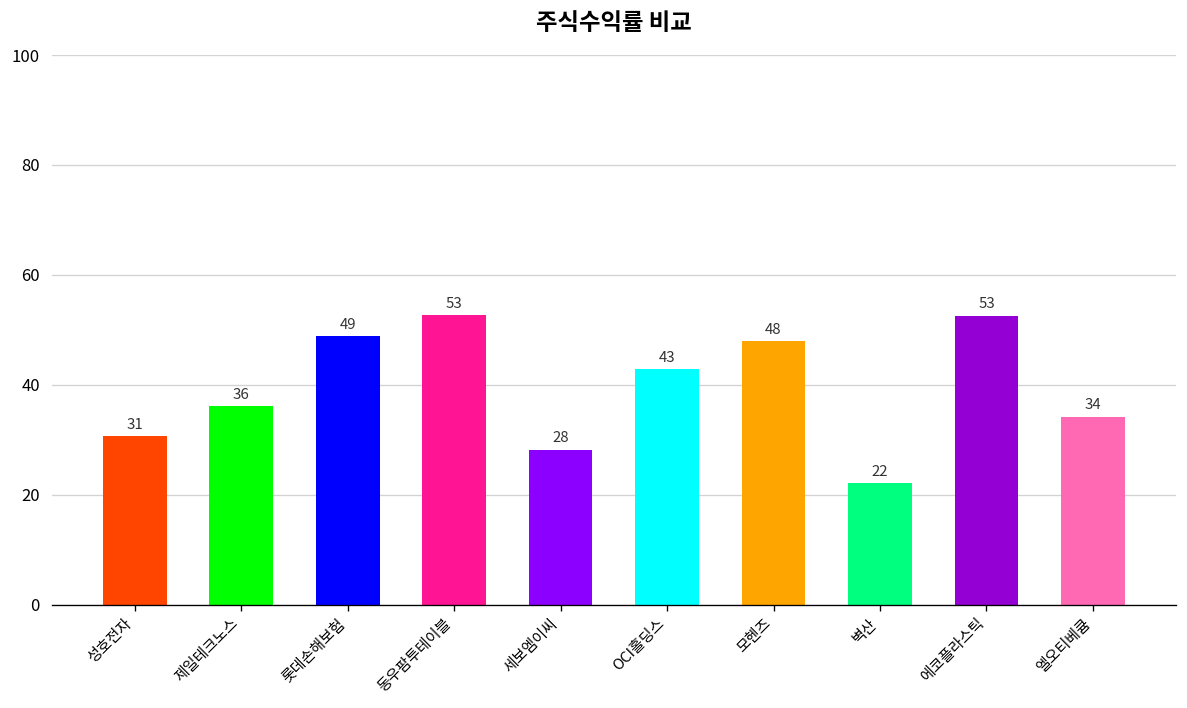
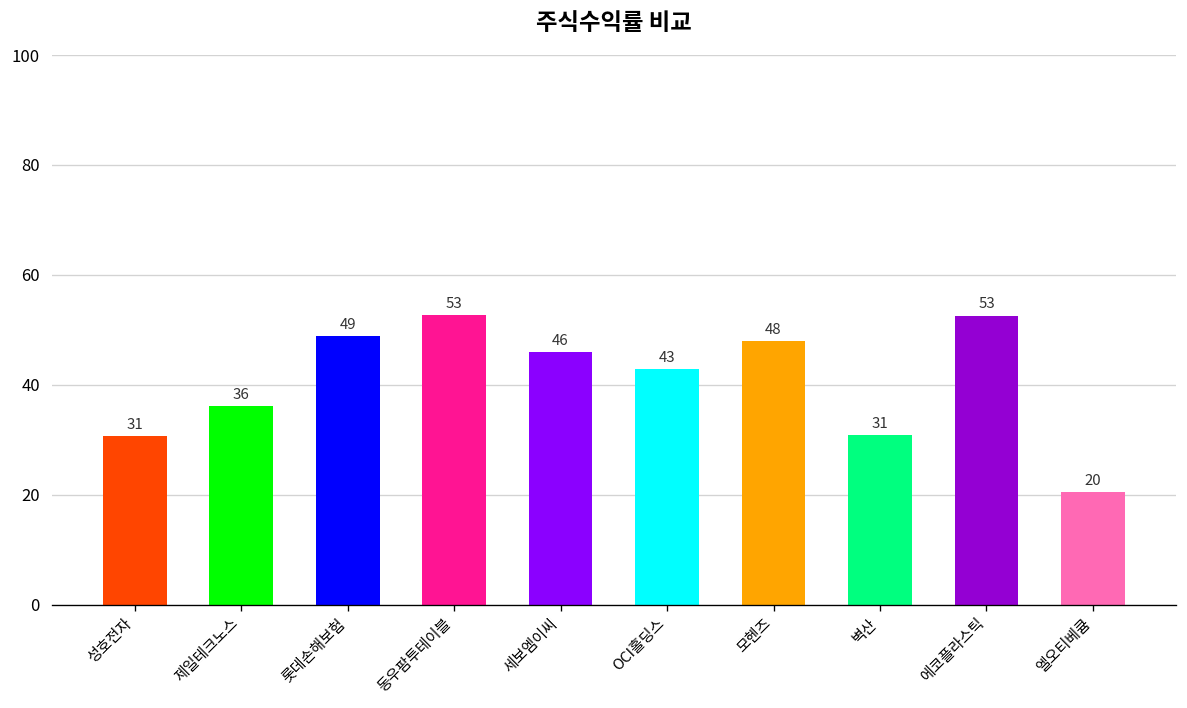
세보엠이씨: 28 -> 46
벽산: 22 -> 31
엘오티베큠: 34 -> 20
